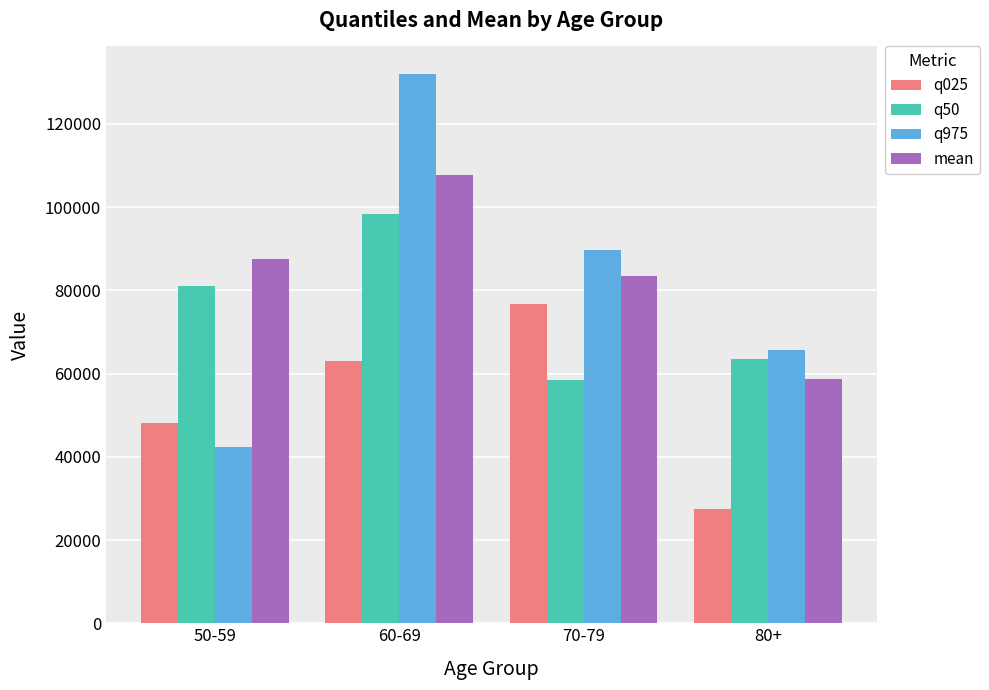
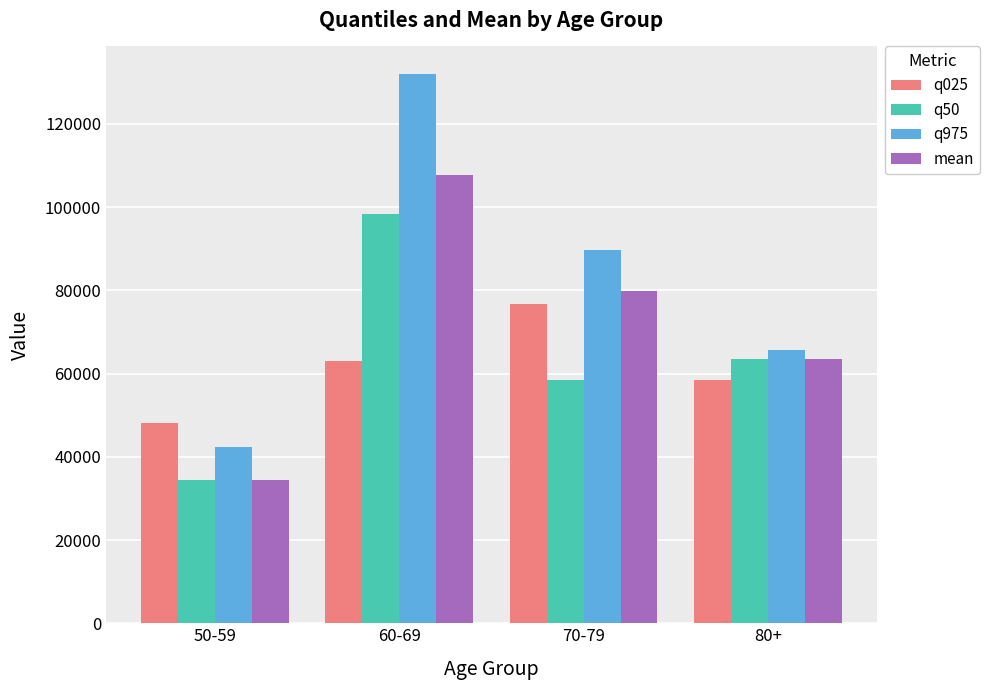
q50, 50-59: 81000 -> 34000
mean, 50-59: 88000 -> 34000
mean, 70-79: 83000 -> 80000
q025, 80+: 28000 -> 58000
mean, 80+: 59000 -> 63000
